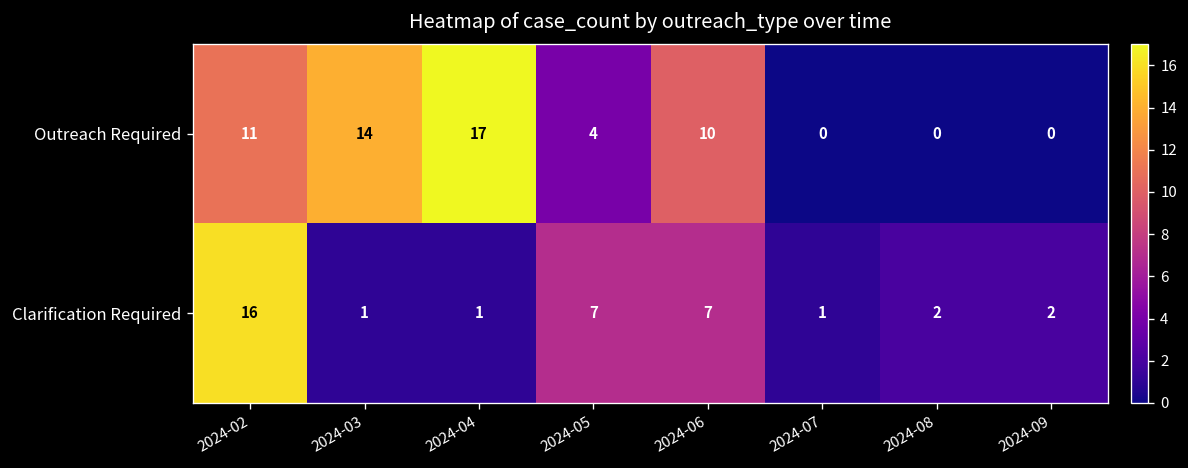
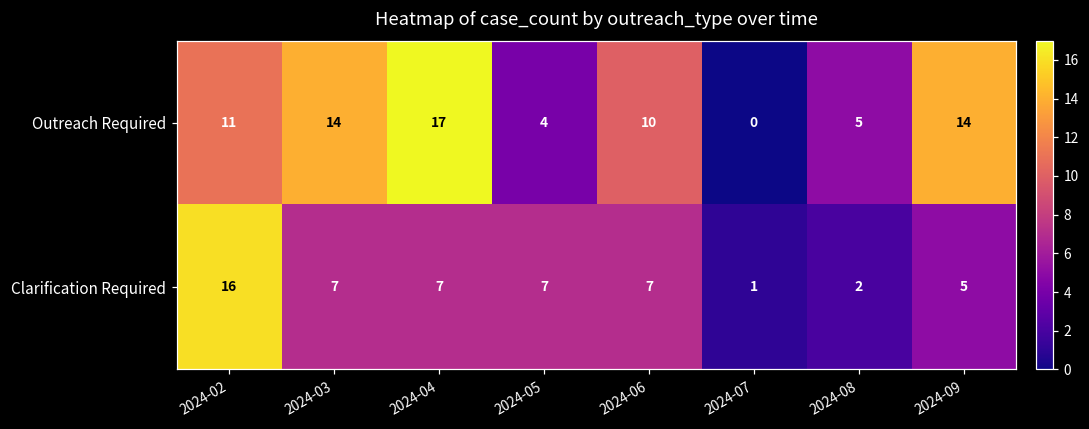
Outreach Required, 2024-08: 0 -> 5
Outreach Required, 2024-09: 0 -> 14
Clarification Required, 2024-03: 1 -> 7
Clarification Required, 2024-04: 1 -> 7
Clarification Required, 2024-09: 2 -> 5
